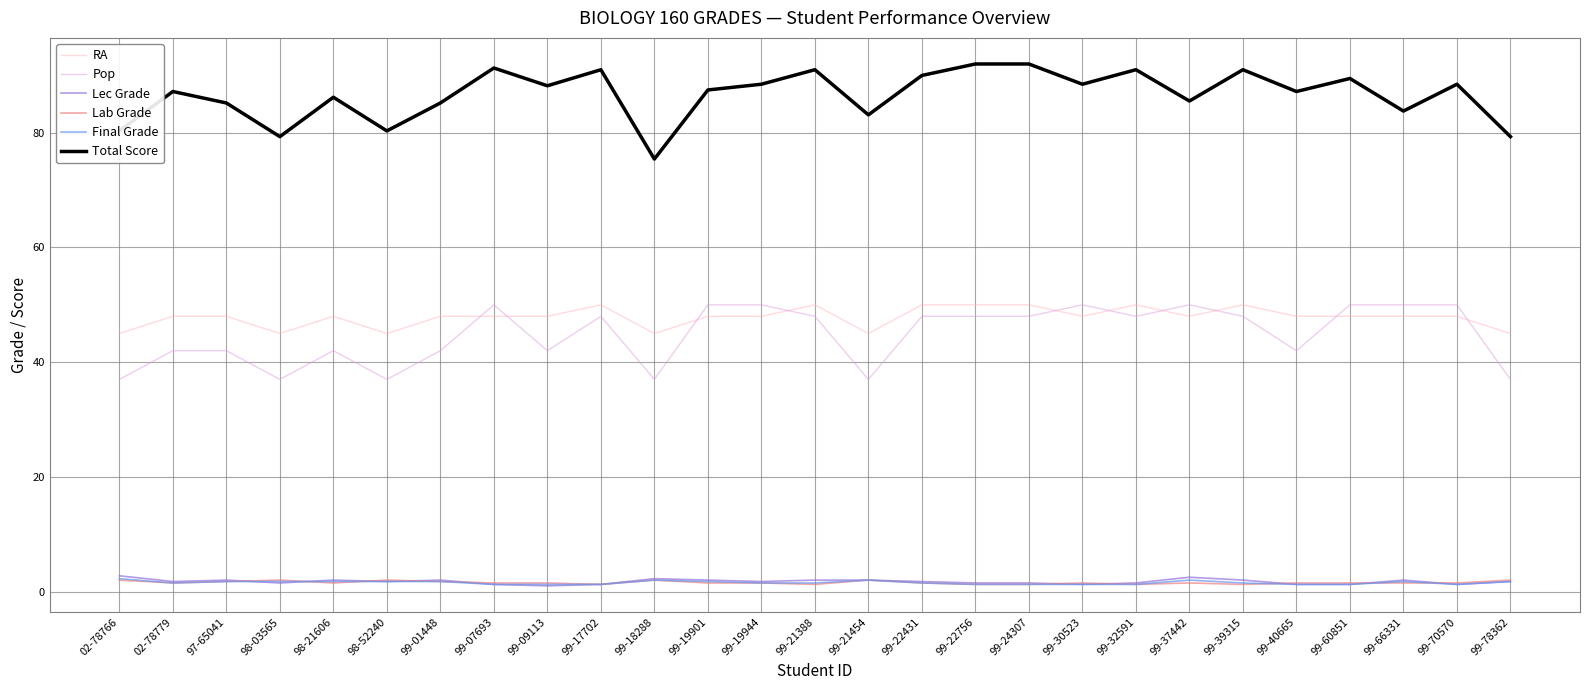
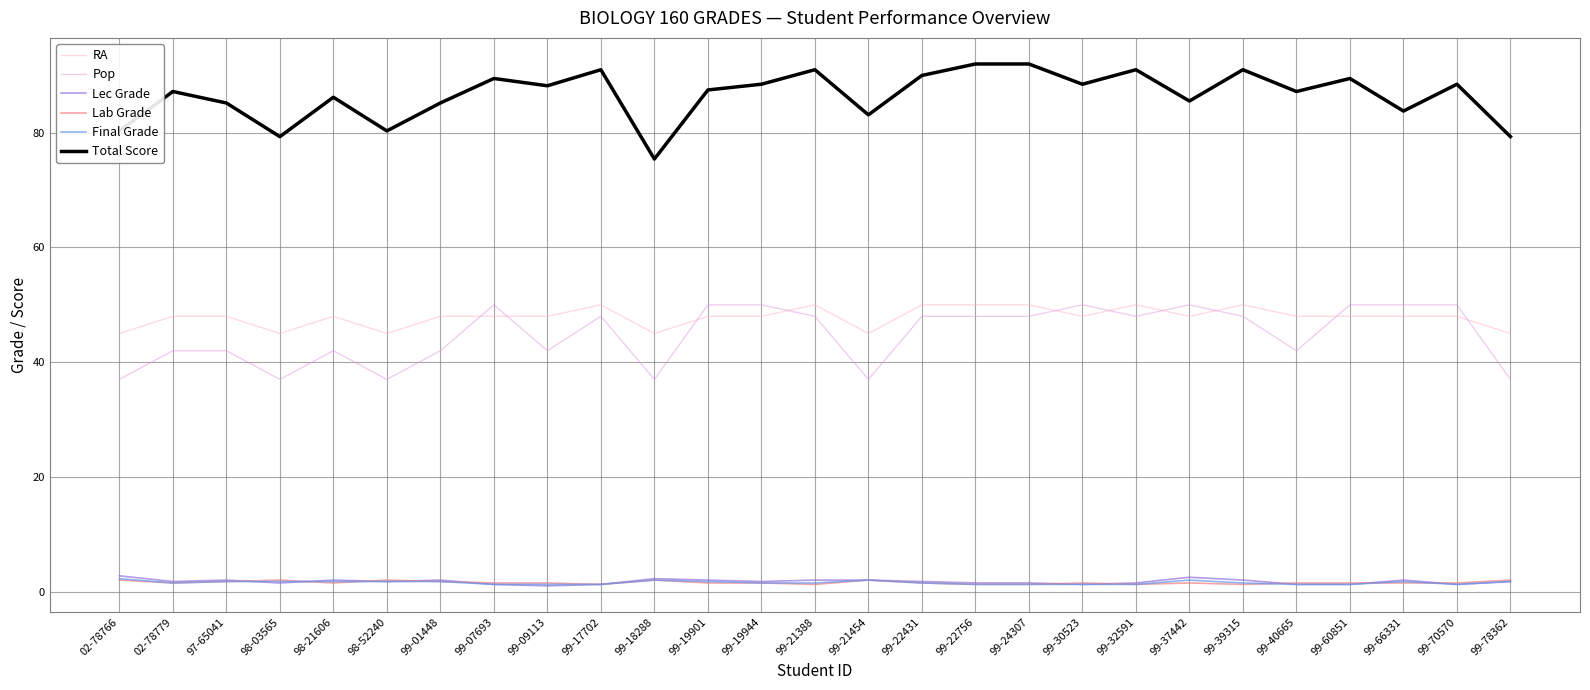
Total Score, 99-07693: 91 -> 89
